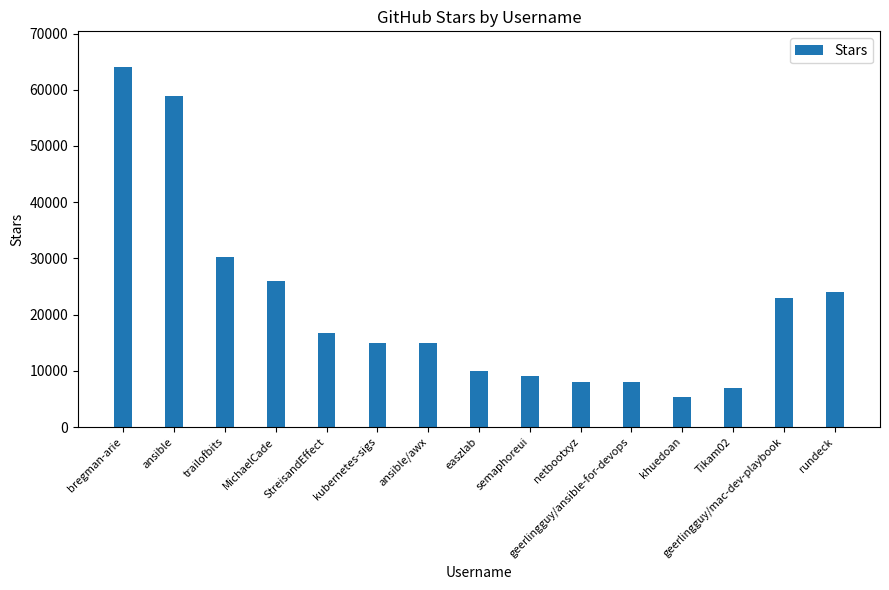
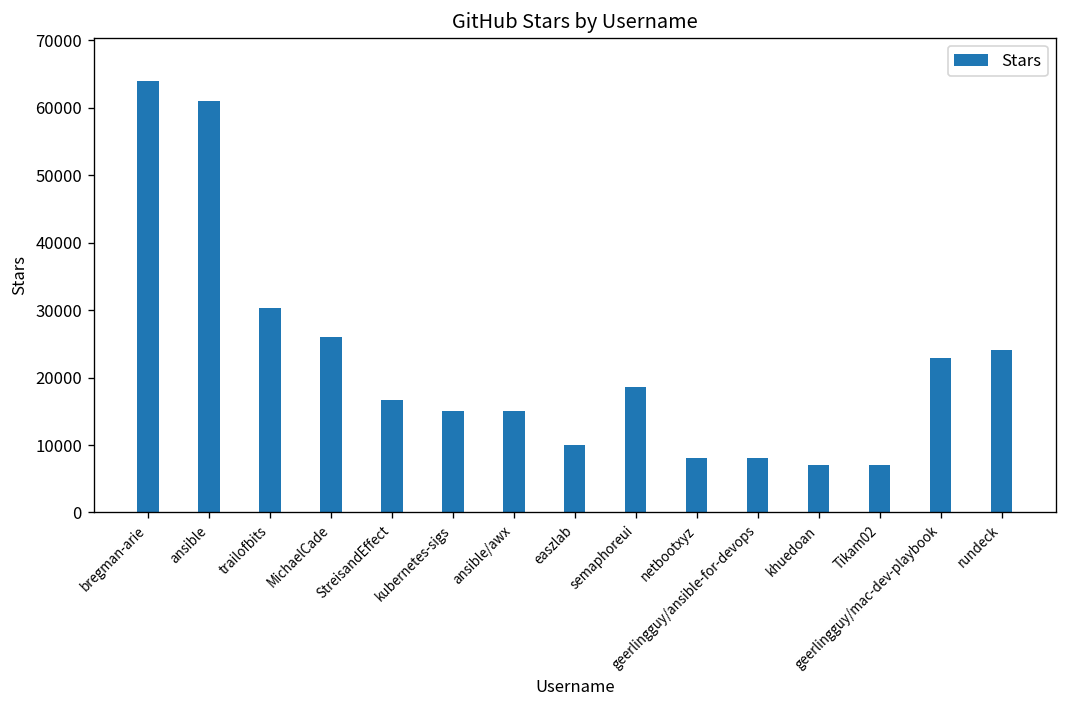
ansible: 59000 -> 61000
semaphoreui: 9000 -> 19000
khuedoan: 5000 -> 7000
